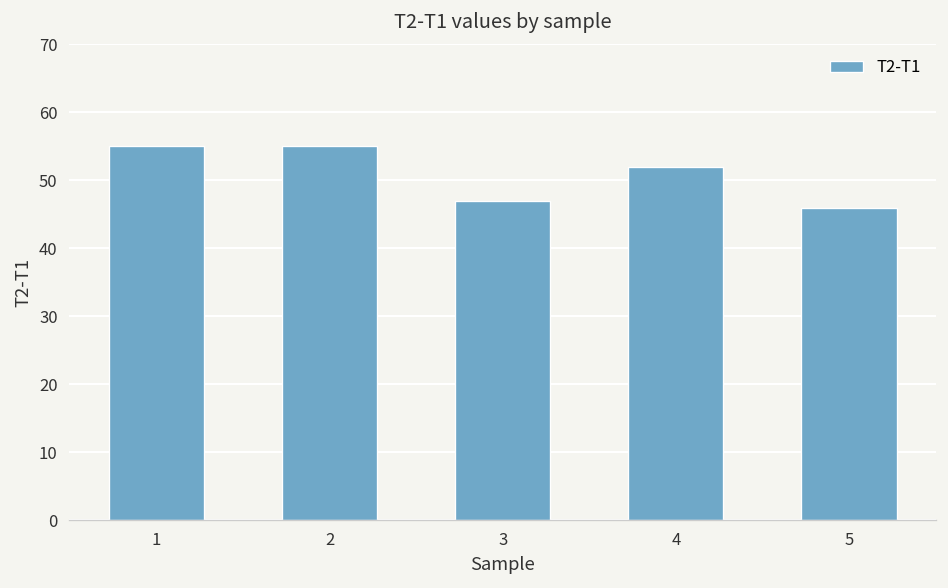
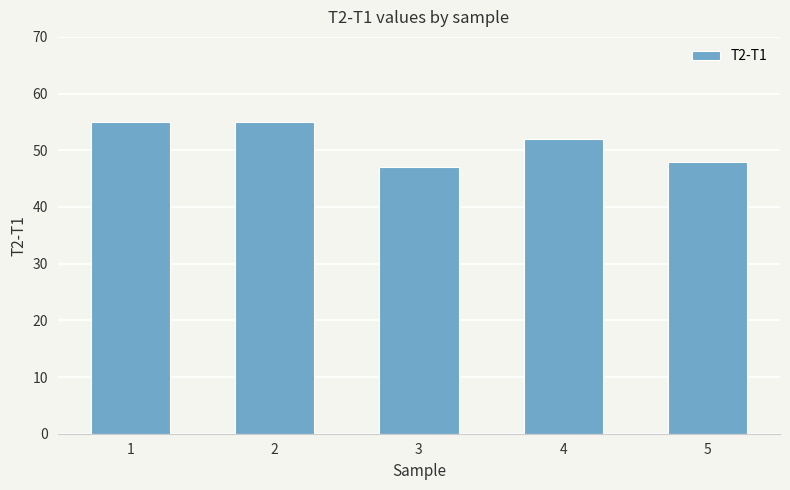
5: 46 -> 48
